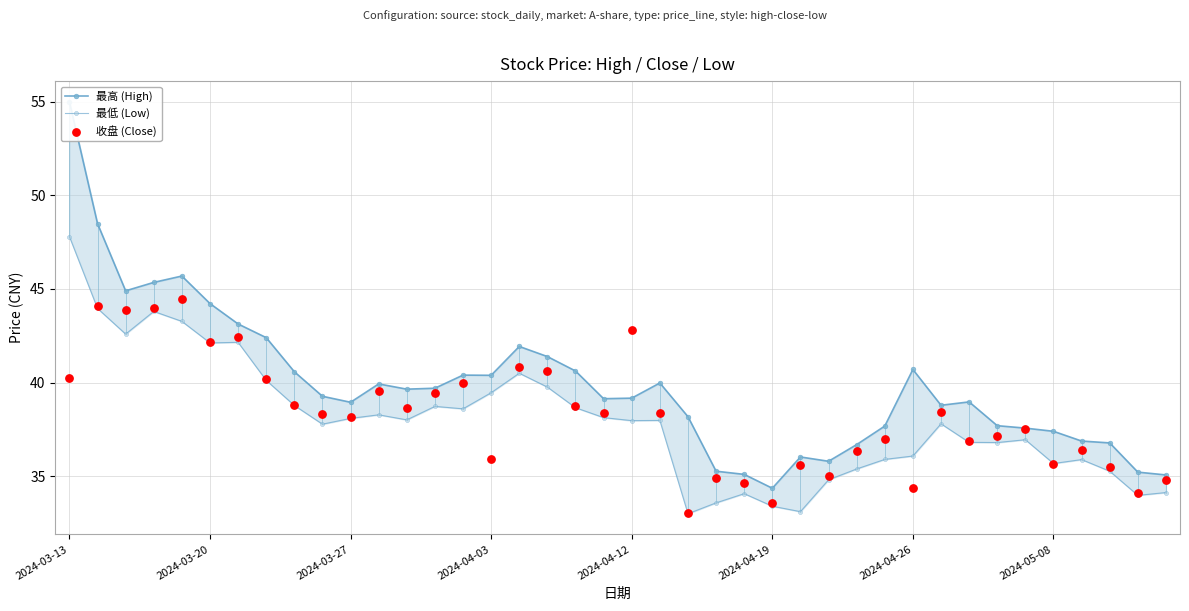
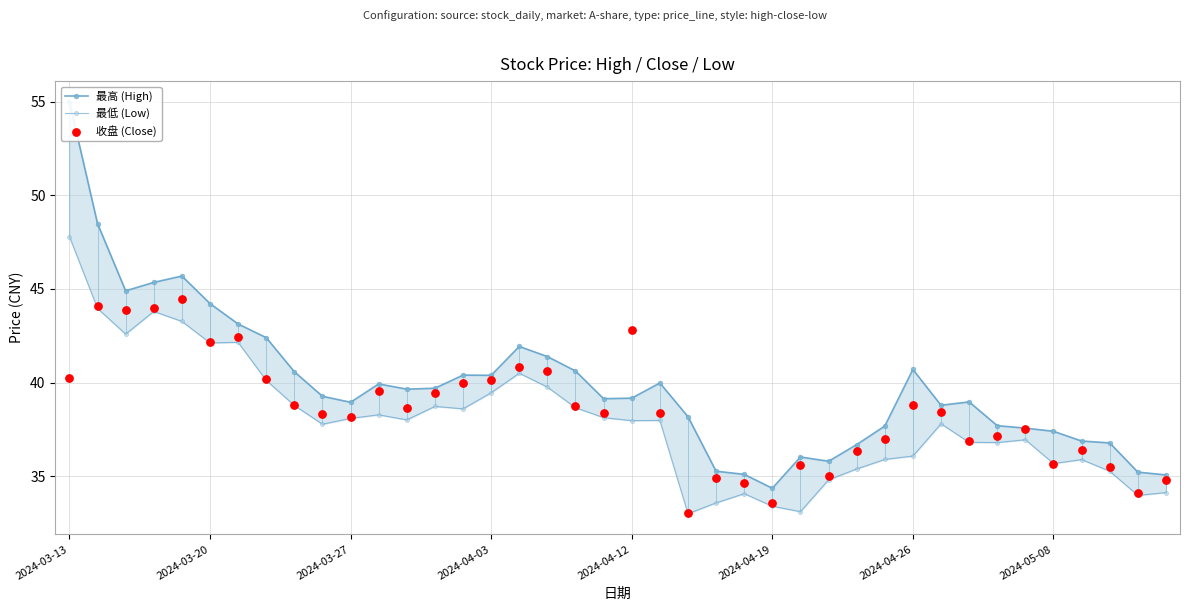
收盘 (Close), 2024-04-03: 35.9 -> 40.1
收盘 (Close), 2024-04-26: 34.4 -> 38.8
